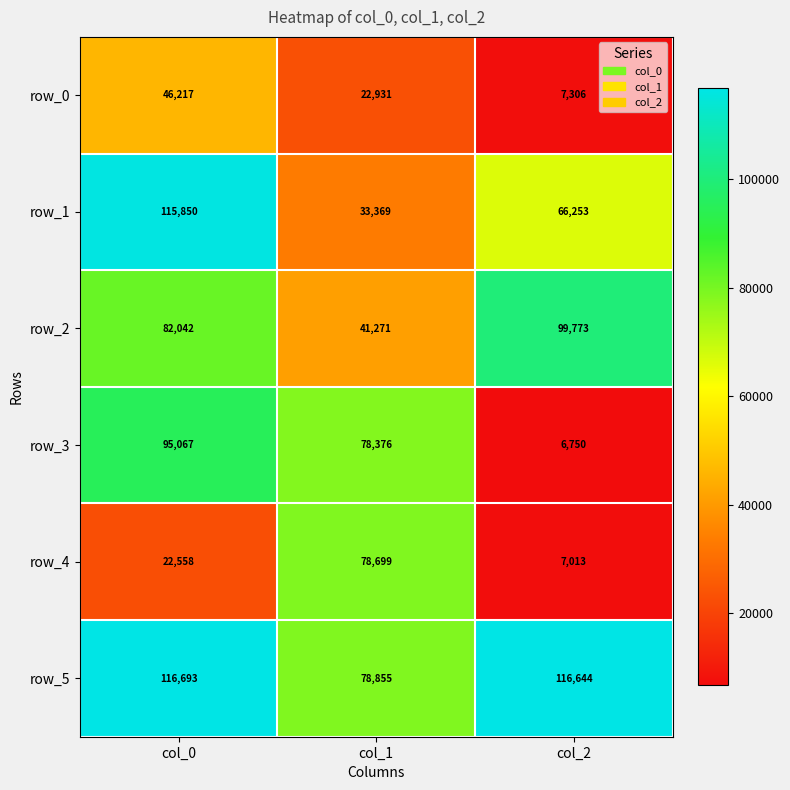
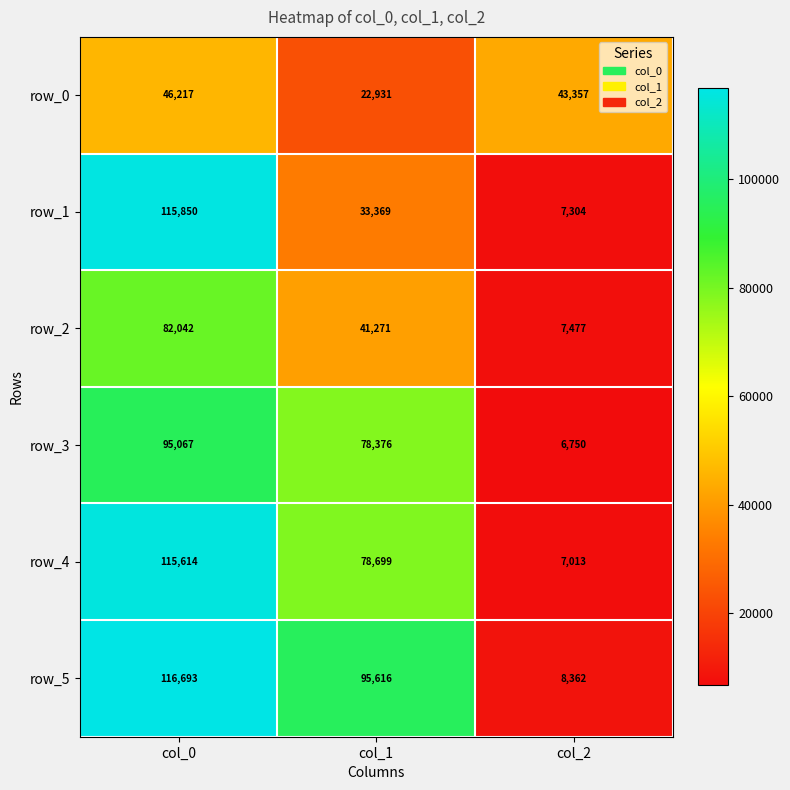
row_0, col_2: 7,306 -> 43,357
row_1, col_2: 66,253 -> 7,304
row_2, col_2: 99,773 -> 7,477
row_4, col_0: 22,558 -> 115,614
row_5, col_1: 78,855 -> 95,616
row_5, col_2: 116,644 -> 8,362
